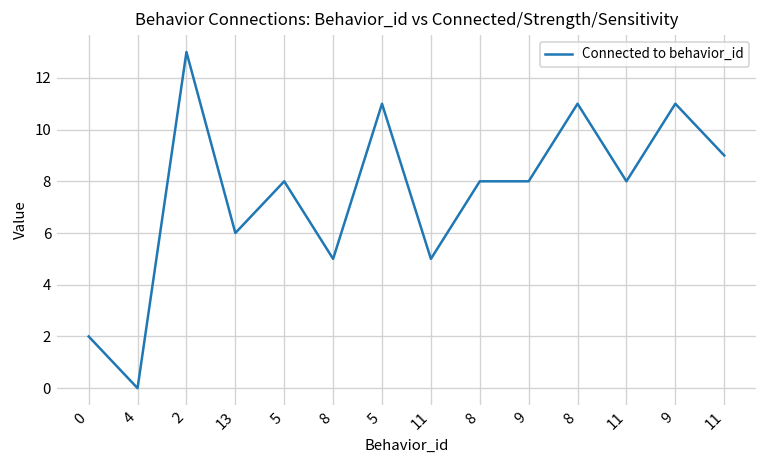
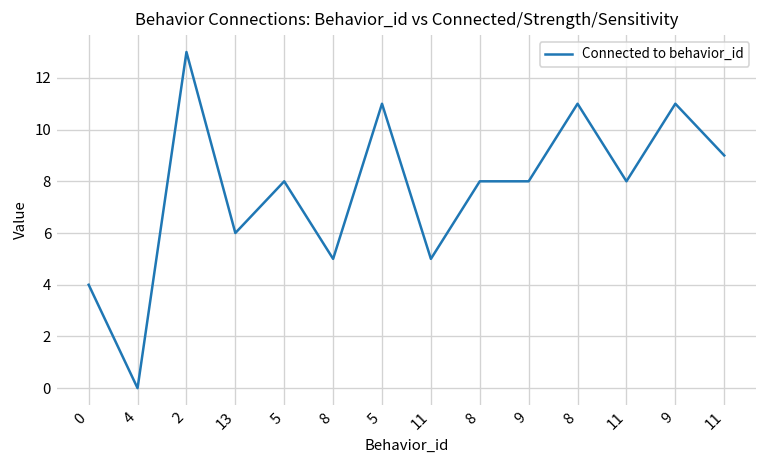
0: 2 -> 4
